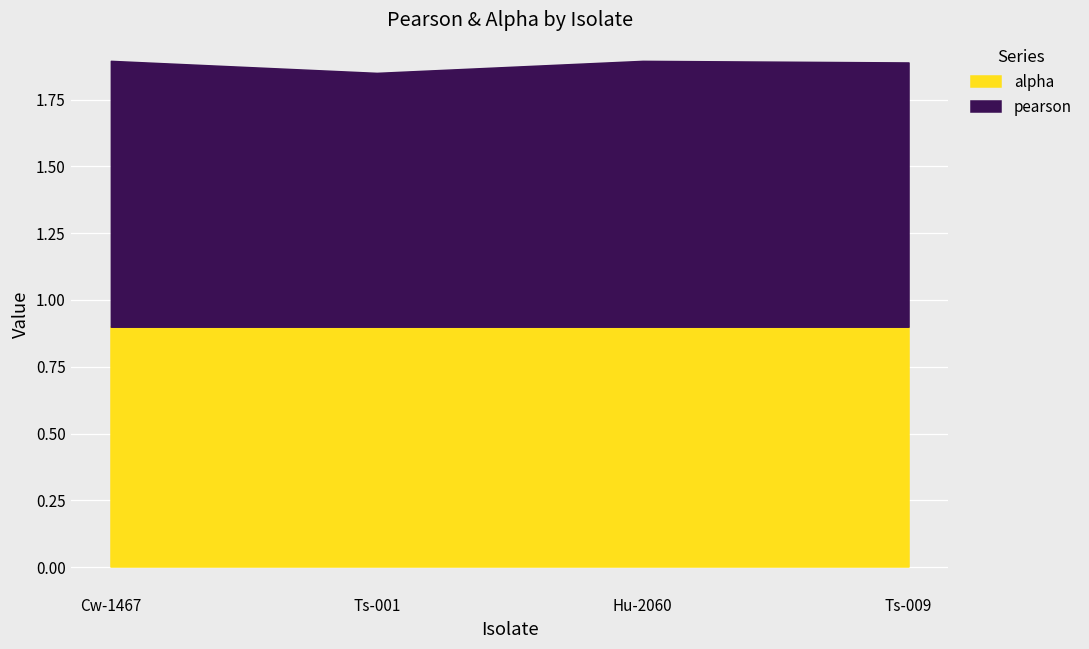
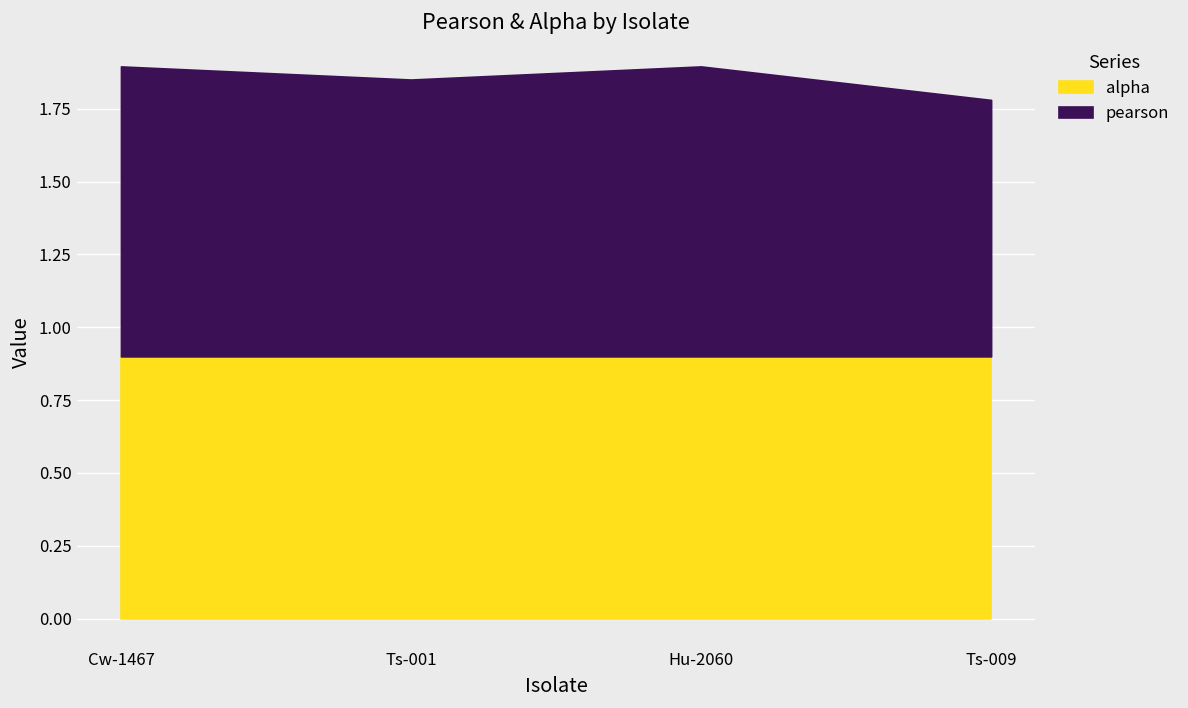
pearson, Ts-009: 0.99 -> 0.88
